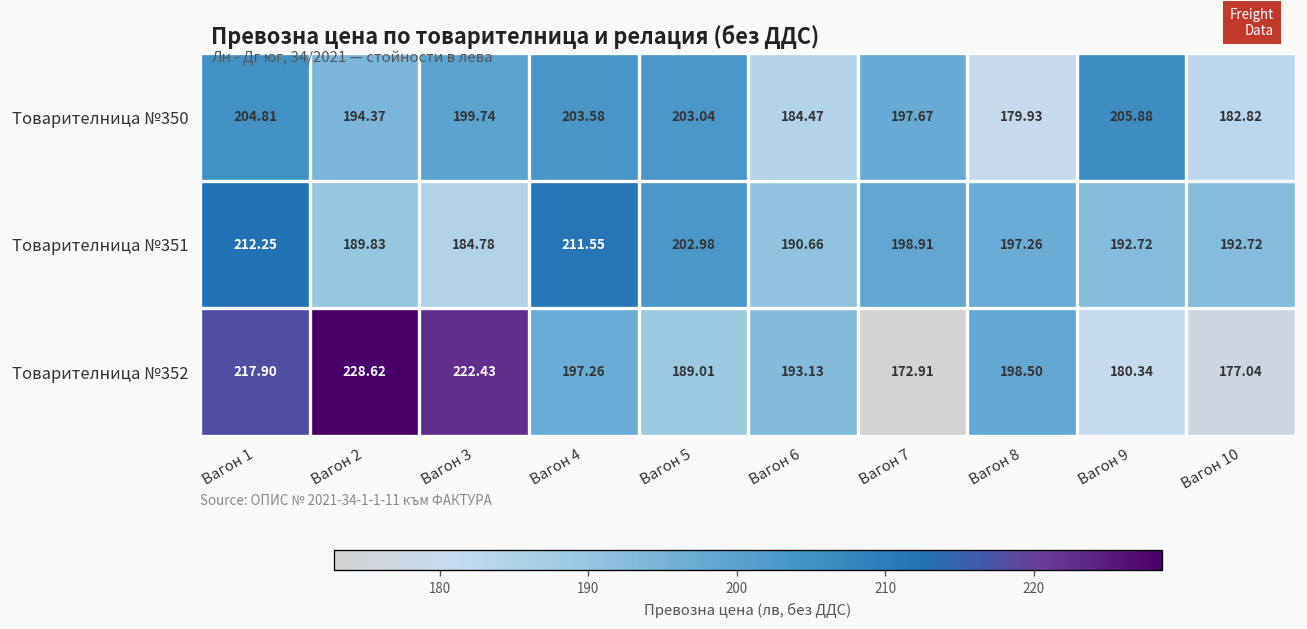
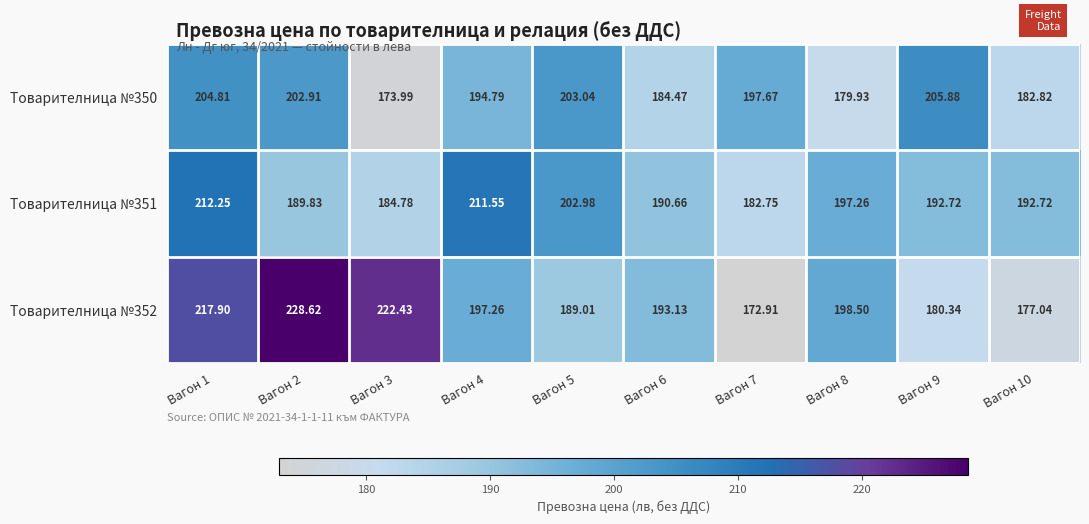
Товарителница №350, Вагон 2: 194.37 -> 202.91
Товарителница №350, Вагон 3: 199.74 -> 173.99
Товарителница №350, Вагон 4: 203.58 -> 194.79
Товарителница №351, Вагон 7: 198.91 -> 182.75
